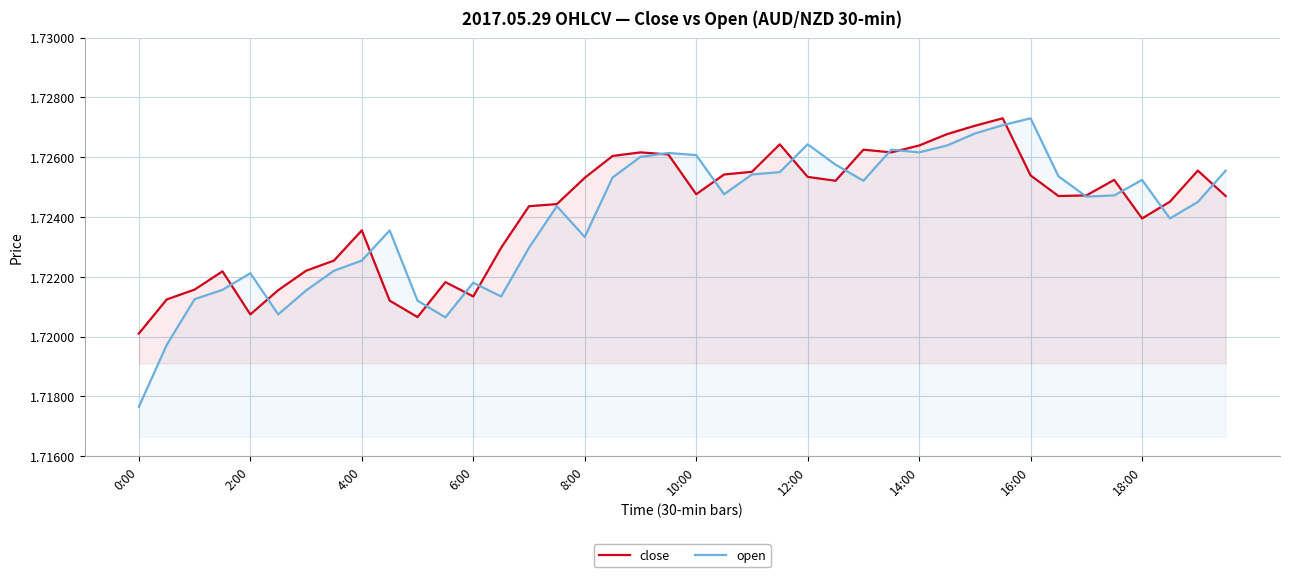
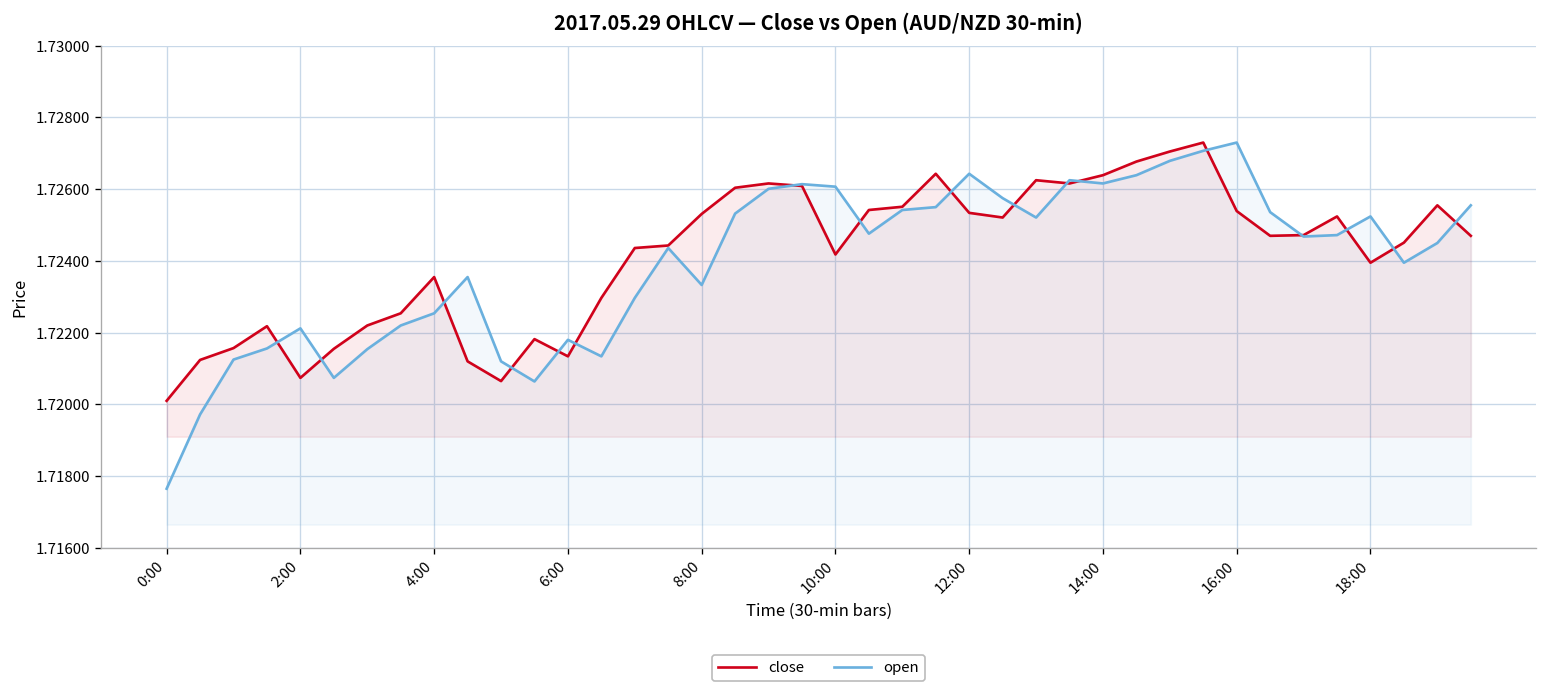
close, 10:00: 1.7248 -> 1.7242
